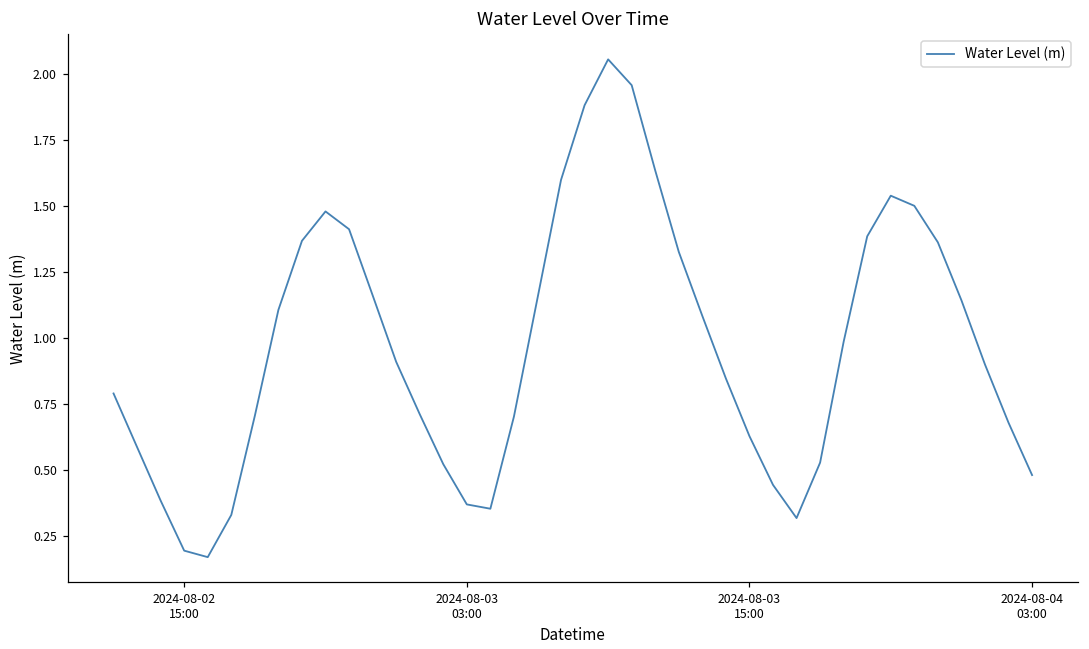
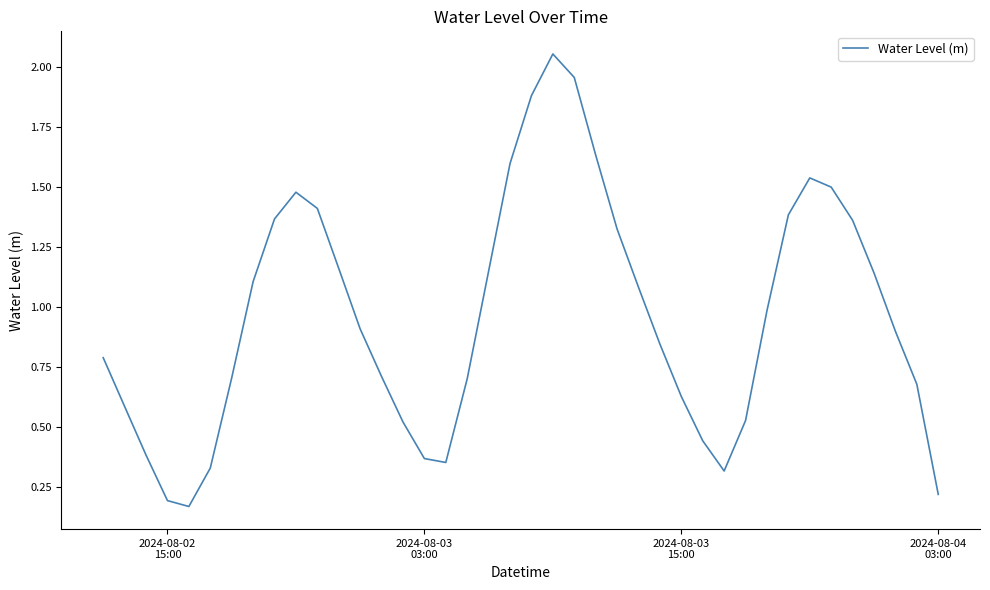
2024-08-04 03:00: 0.48 -> 0.22
